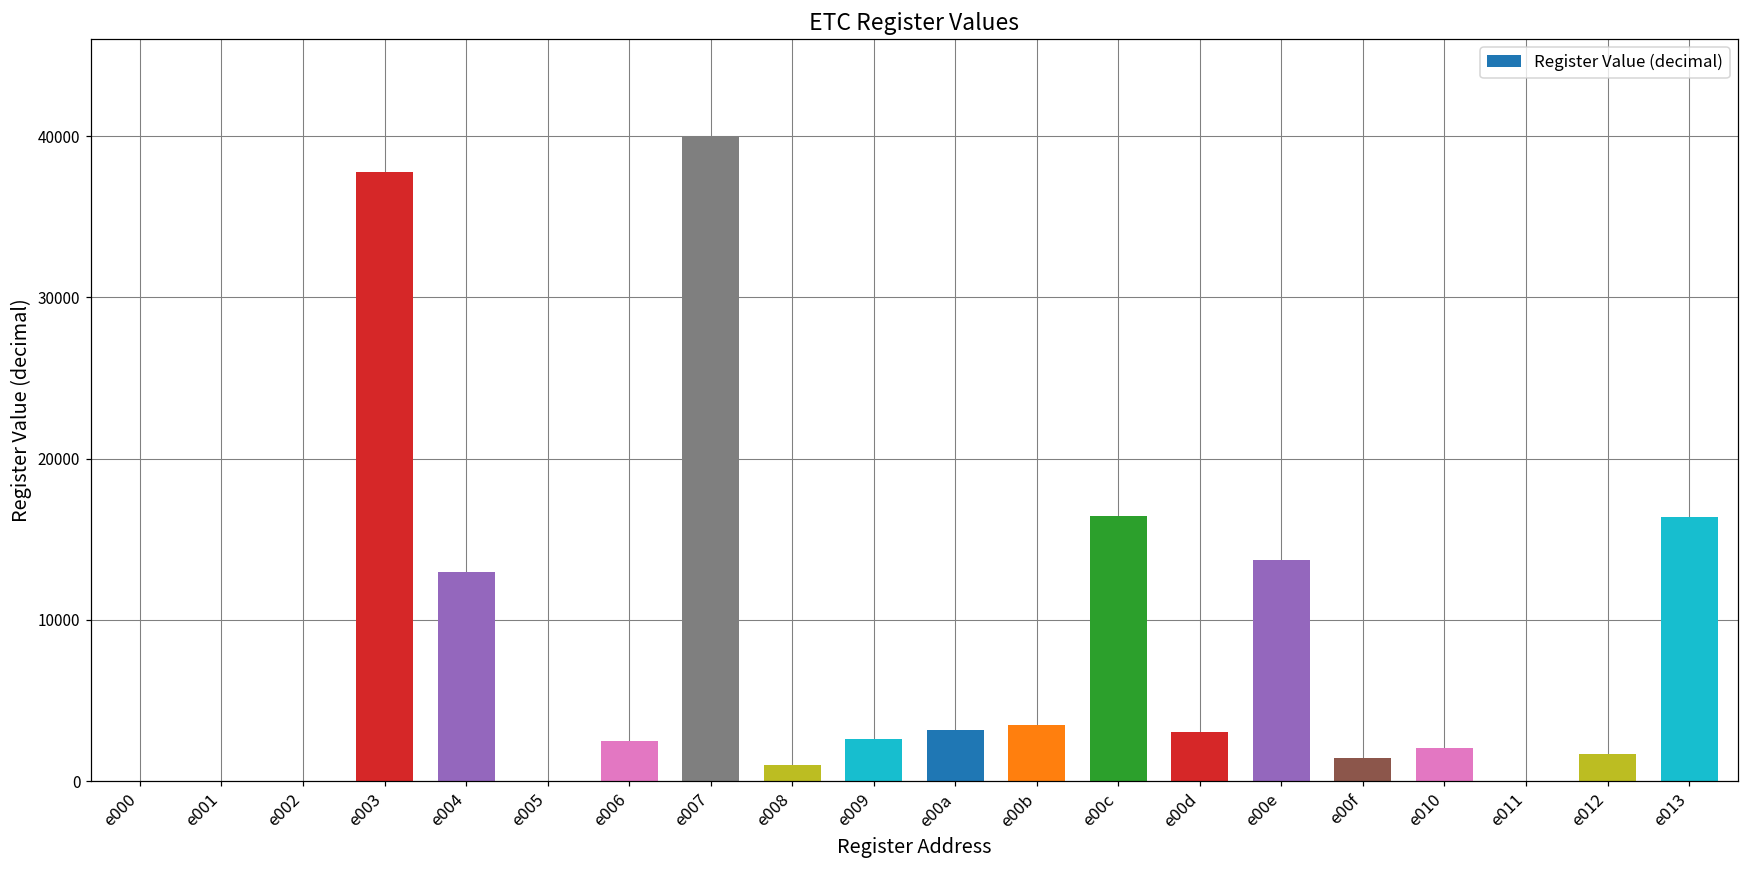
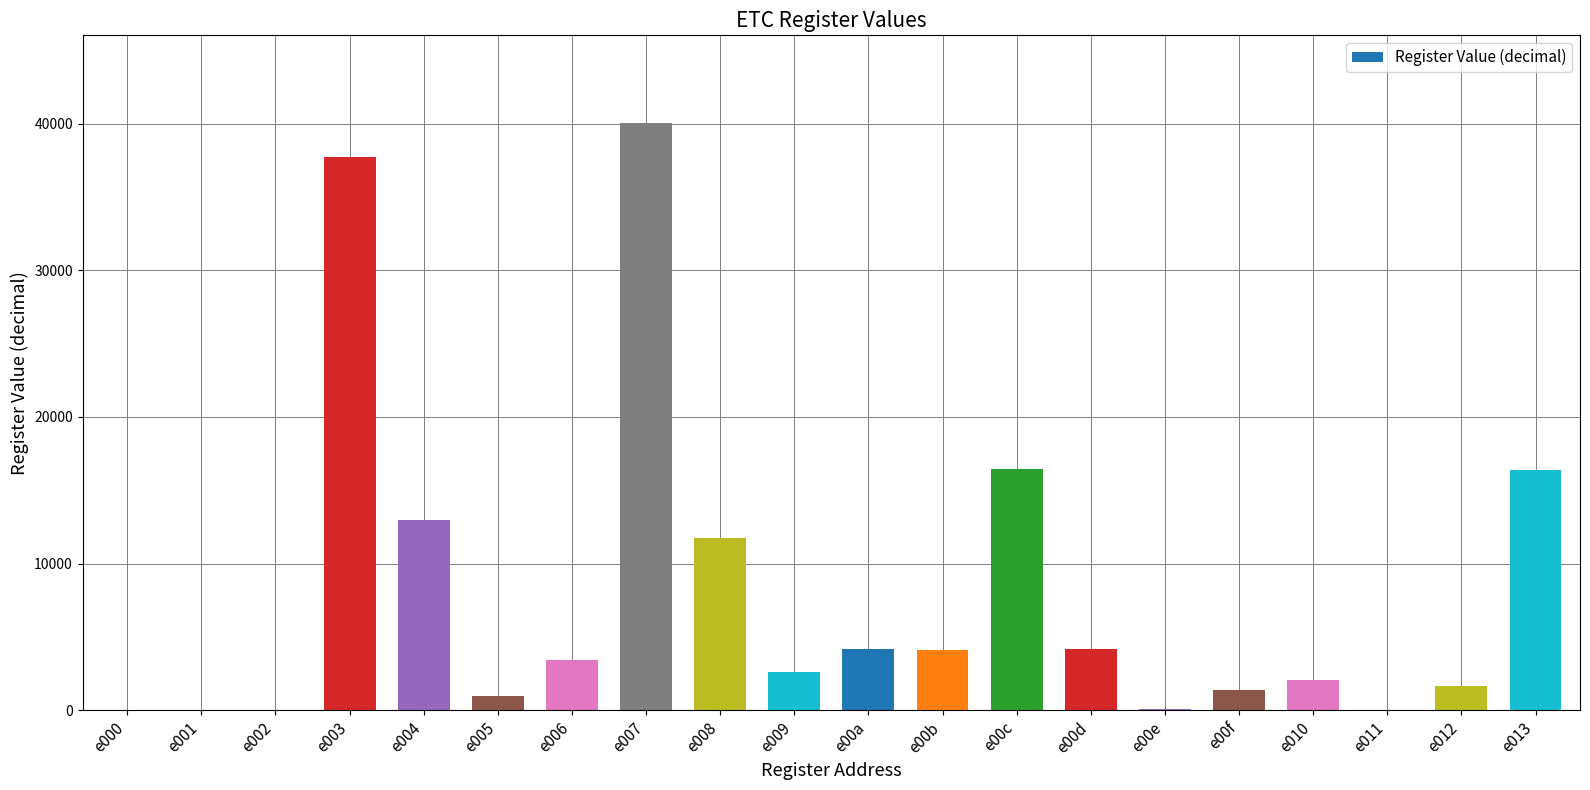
e005: 0 -> 1000
e006: 2500 -> 3400
e008: 1000 -> 11700
e00a: 3200 -> 4200
e00b: 3500 -> 4100
e00d: 3000 -> 4200
e00e: 13700 -> 100
